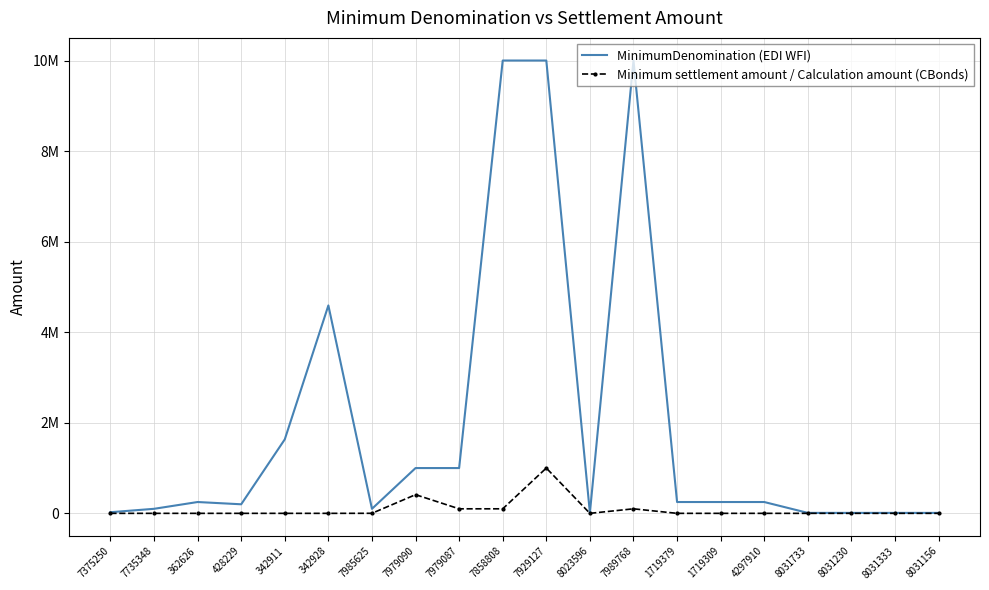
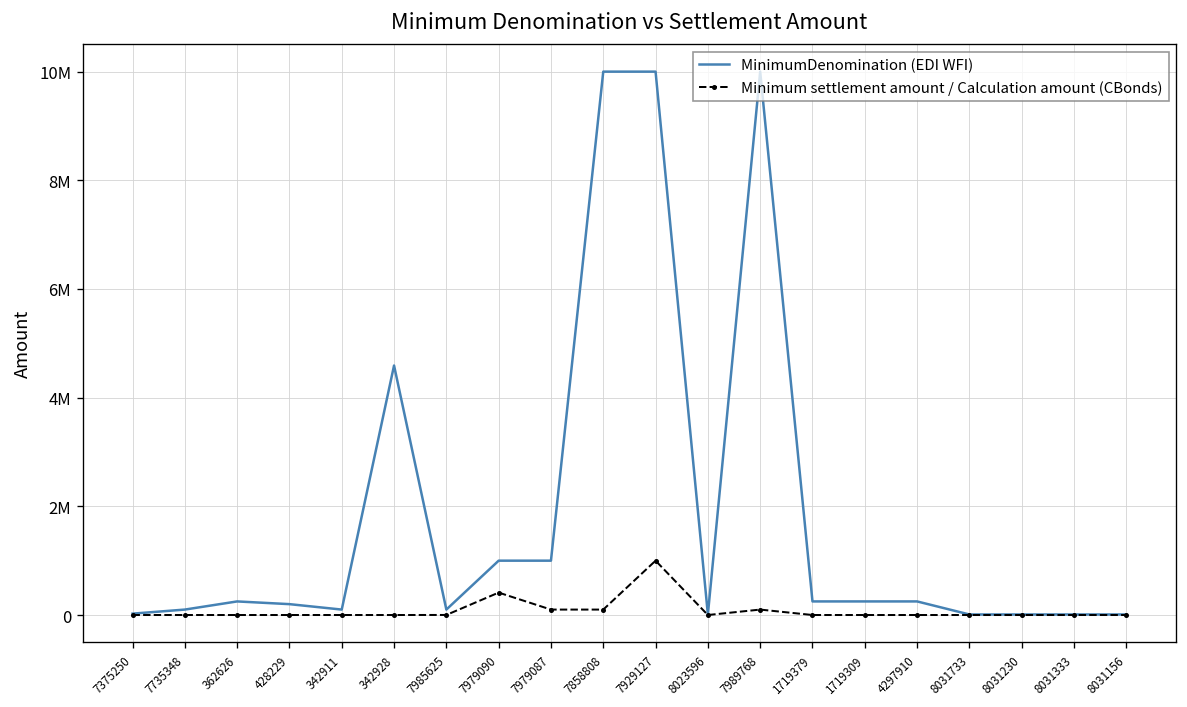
MinimumDenomination (EDI WFI), 342911: 1600000 -> 100000
